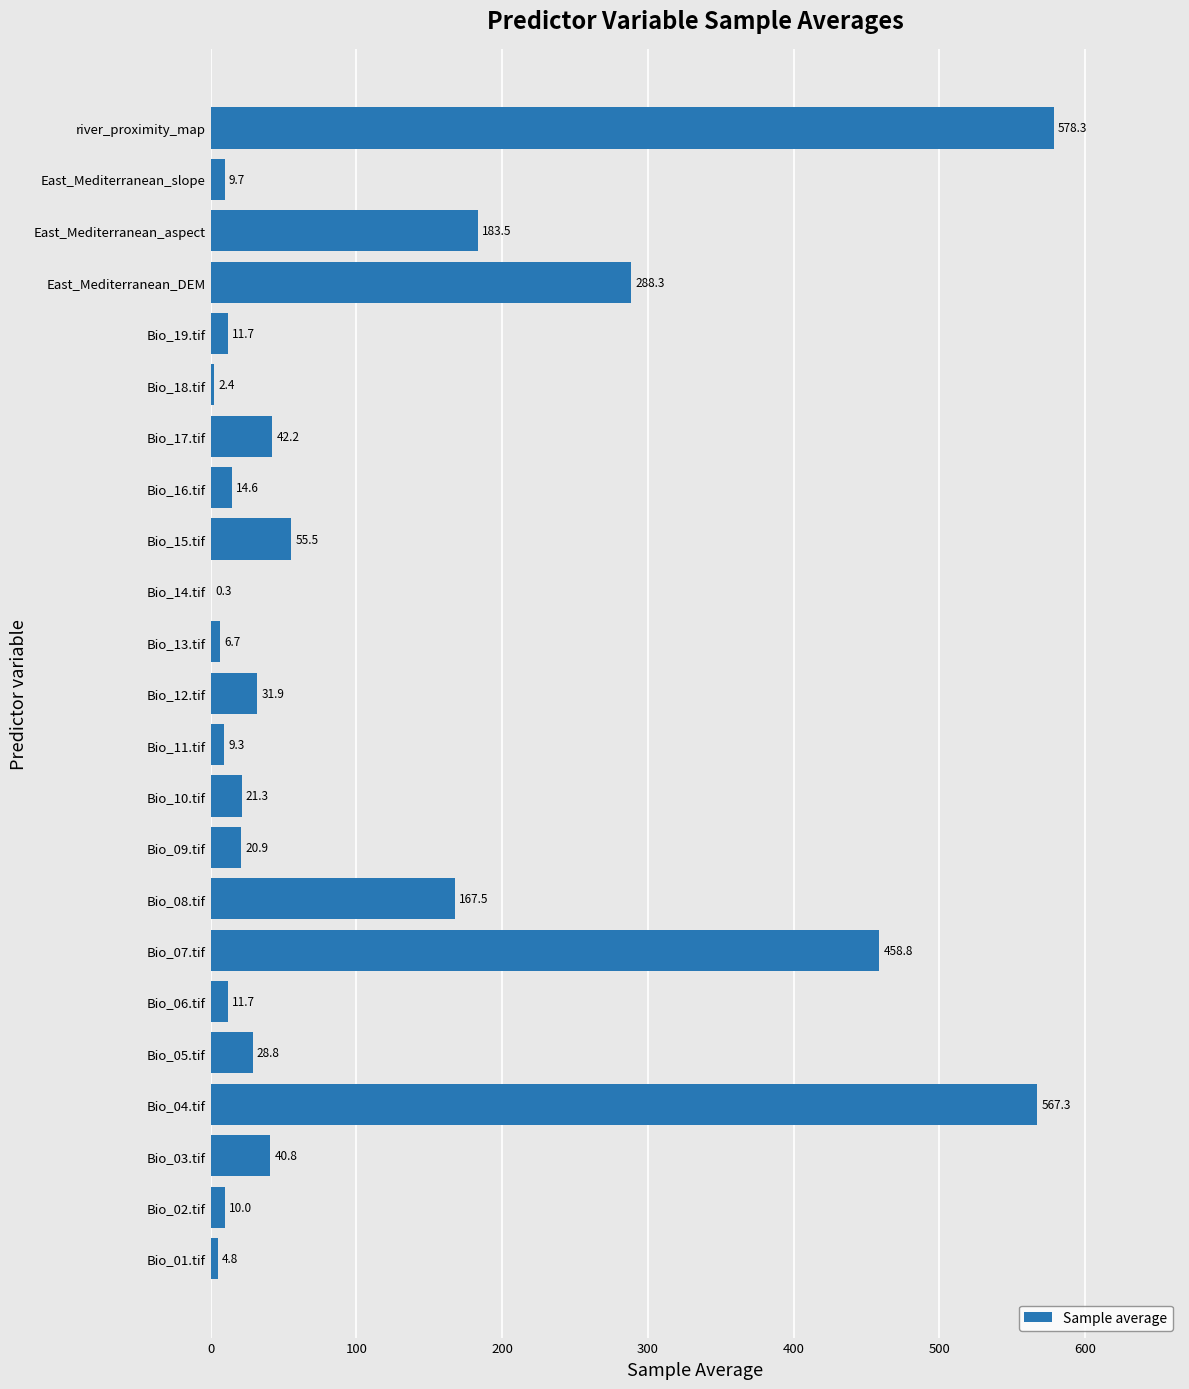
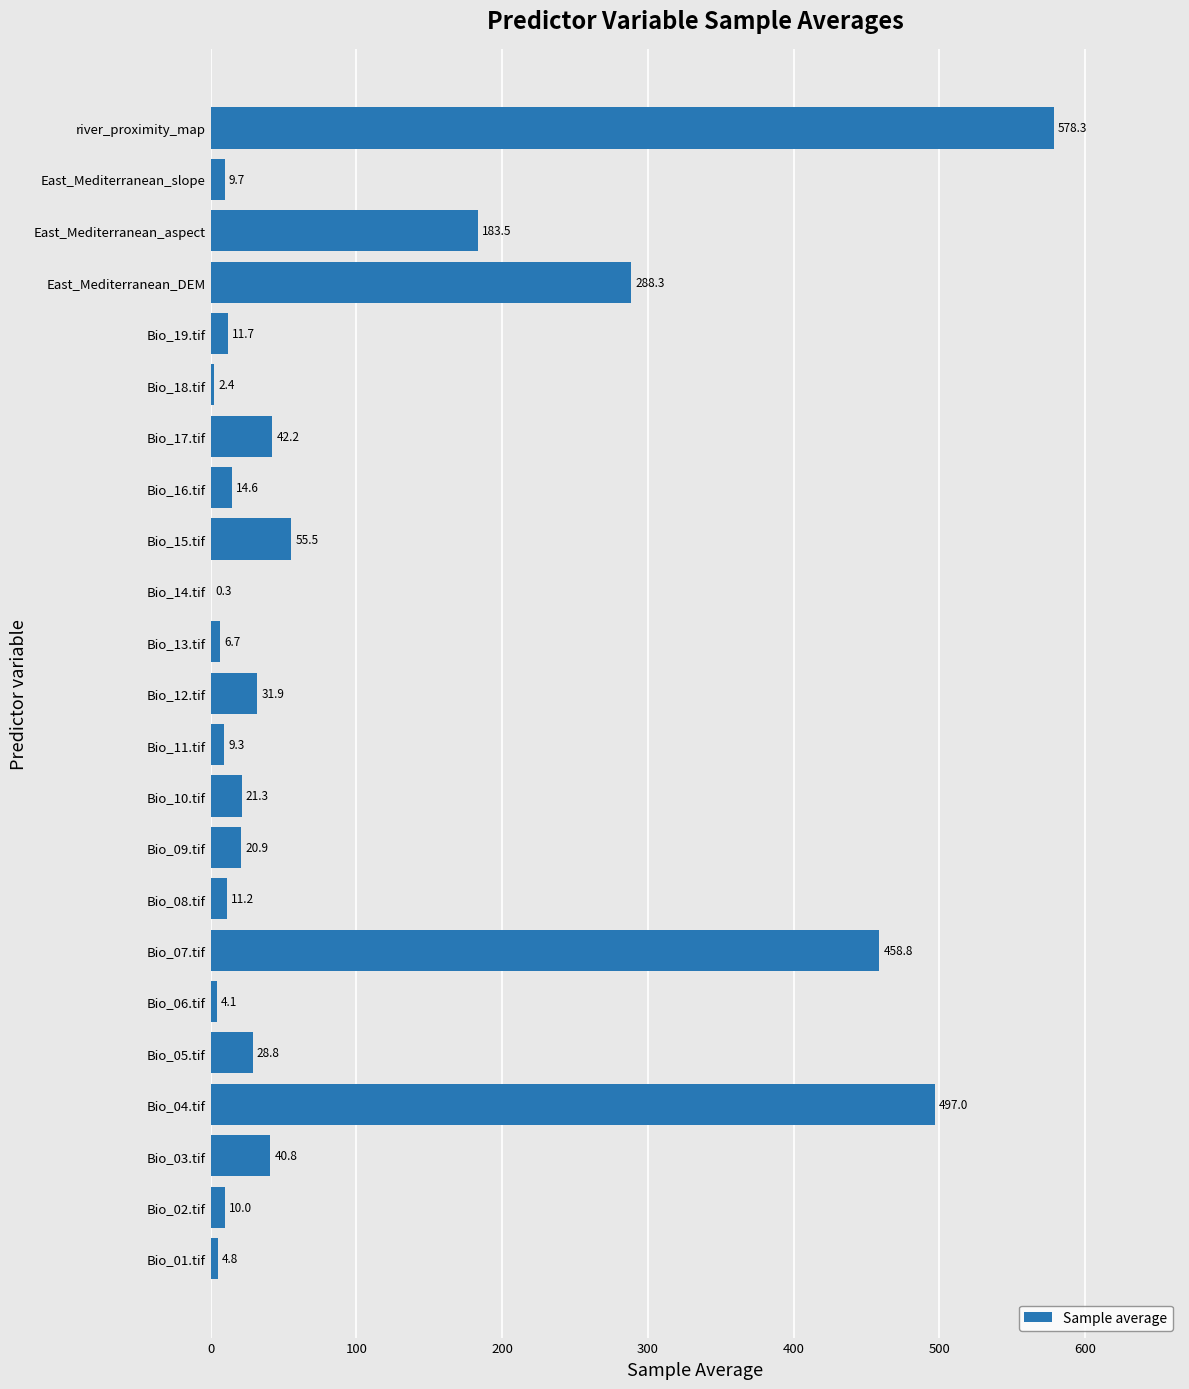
Bio_08.tif: 167.5 -> 11.2
Bio_06.tif: 11.7 -> 4.1
Bio_04.tif: 567.3 -> 497.0
